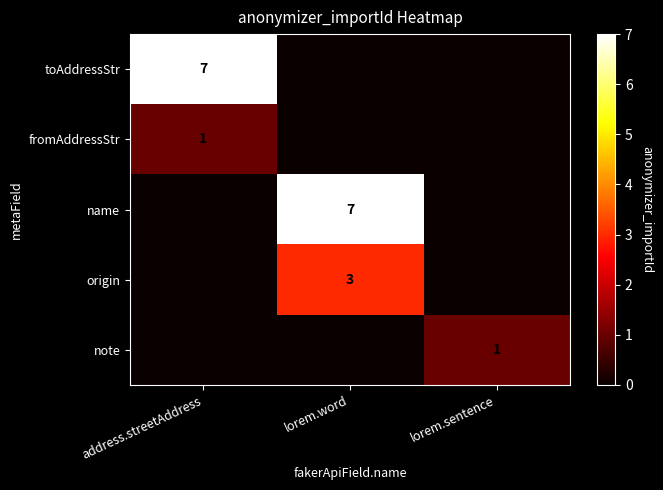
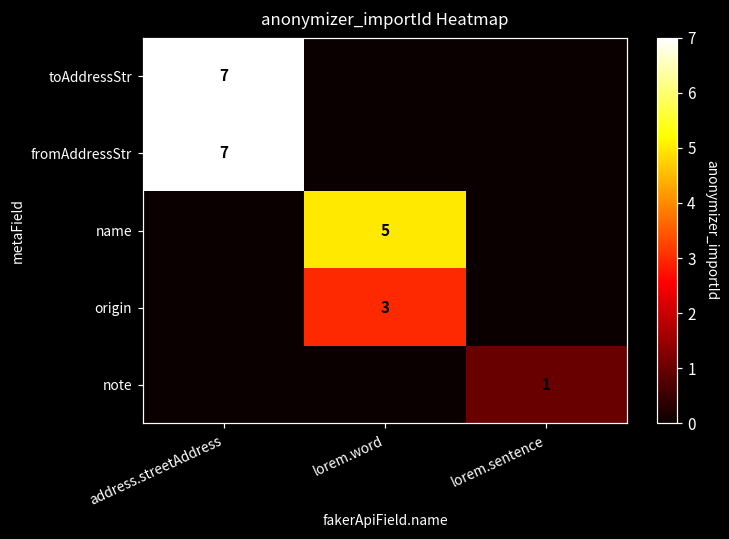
fromAddressStr, address.streetAddress: 1 -> 7
name, lorem.word: 7 -> 5
